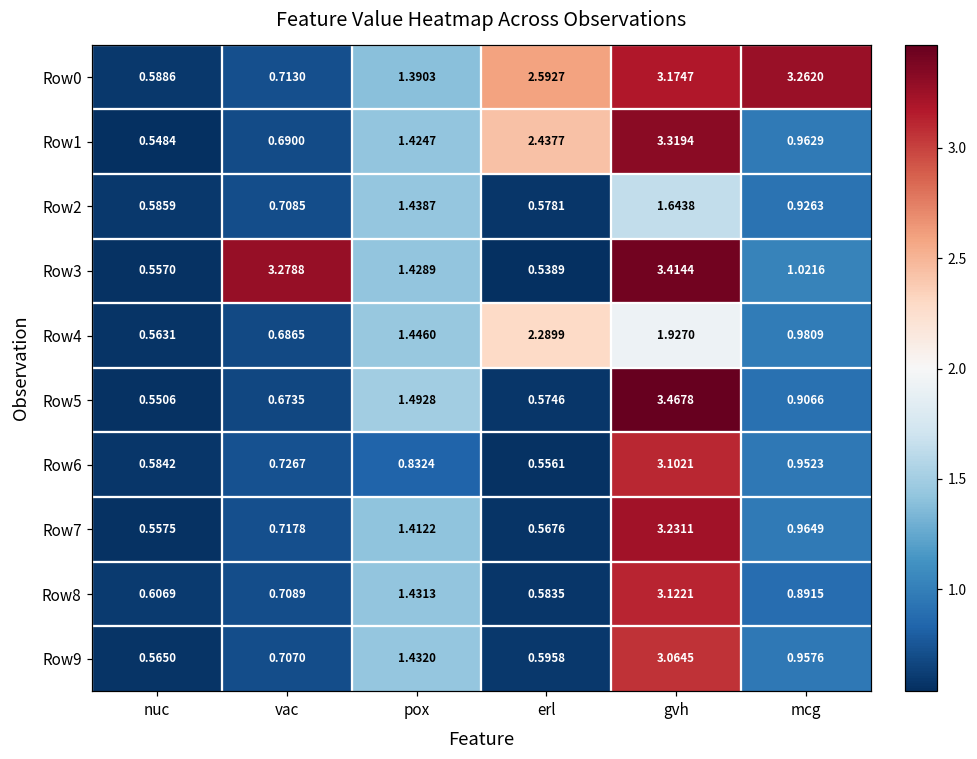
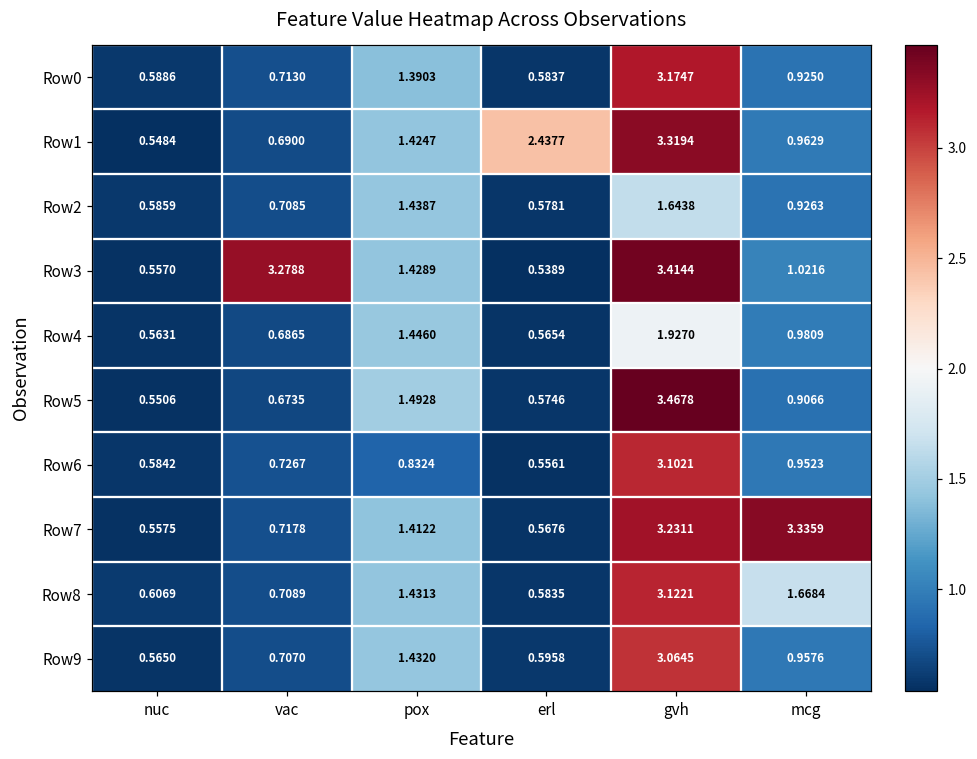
Row0, erl: 2.5927 -> 0.5837
Row0, mcg: 3.2620 -> 0.9250
Row4, erl: 2.2899 -> 0.5654
Row7, mcg: 0.9649 -> 3.3359
Row8, mcg: 0.8915 -> 1.6684
